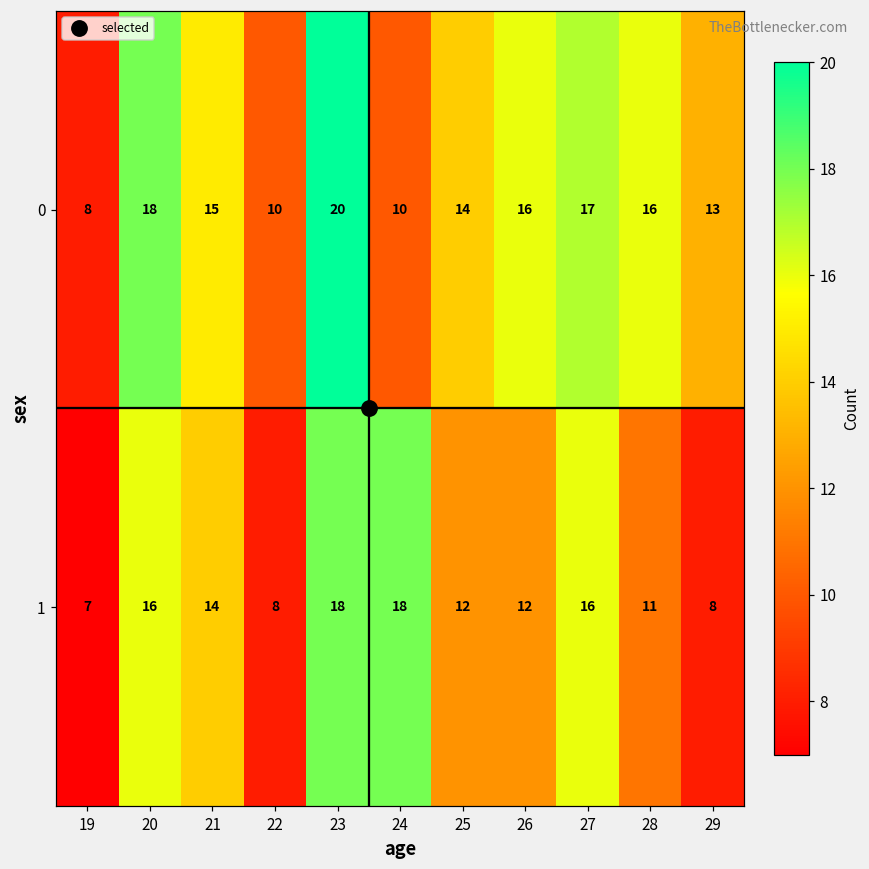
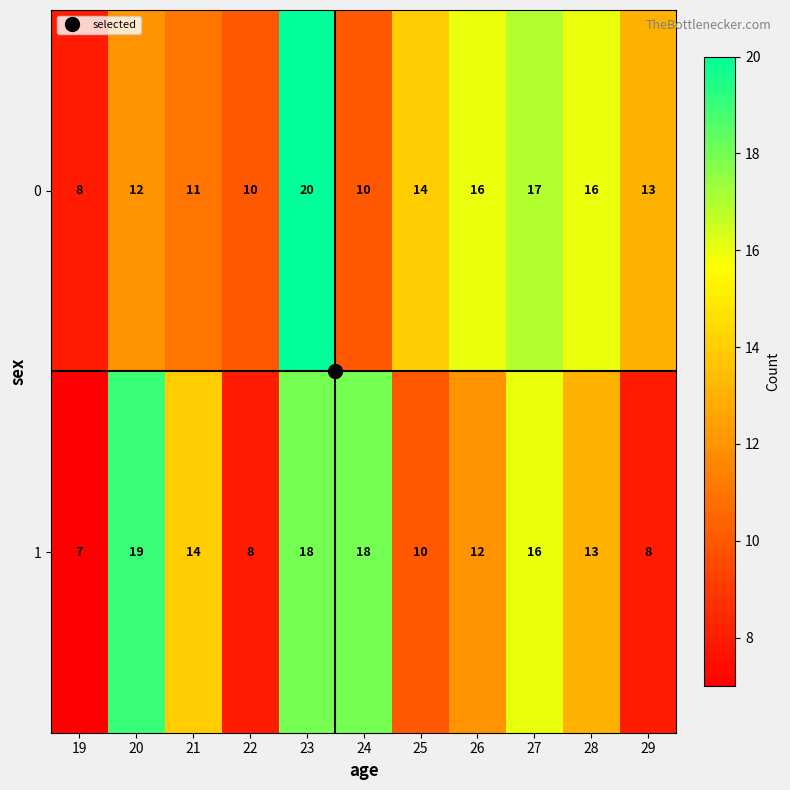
0, 20: 18 -> 12
0, 21: 15 -> 11
1, 20: 16 -> 19
1, 25: 12 -> 10
1, 28: 11 -> 13
